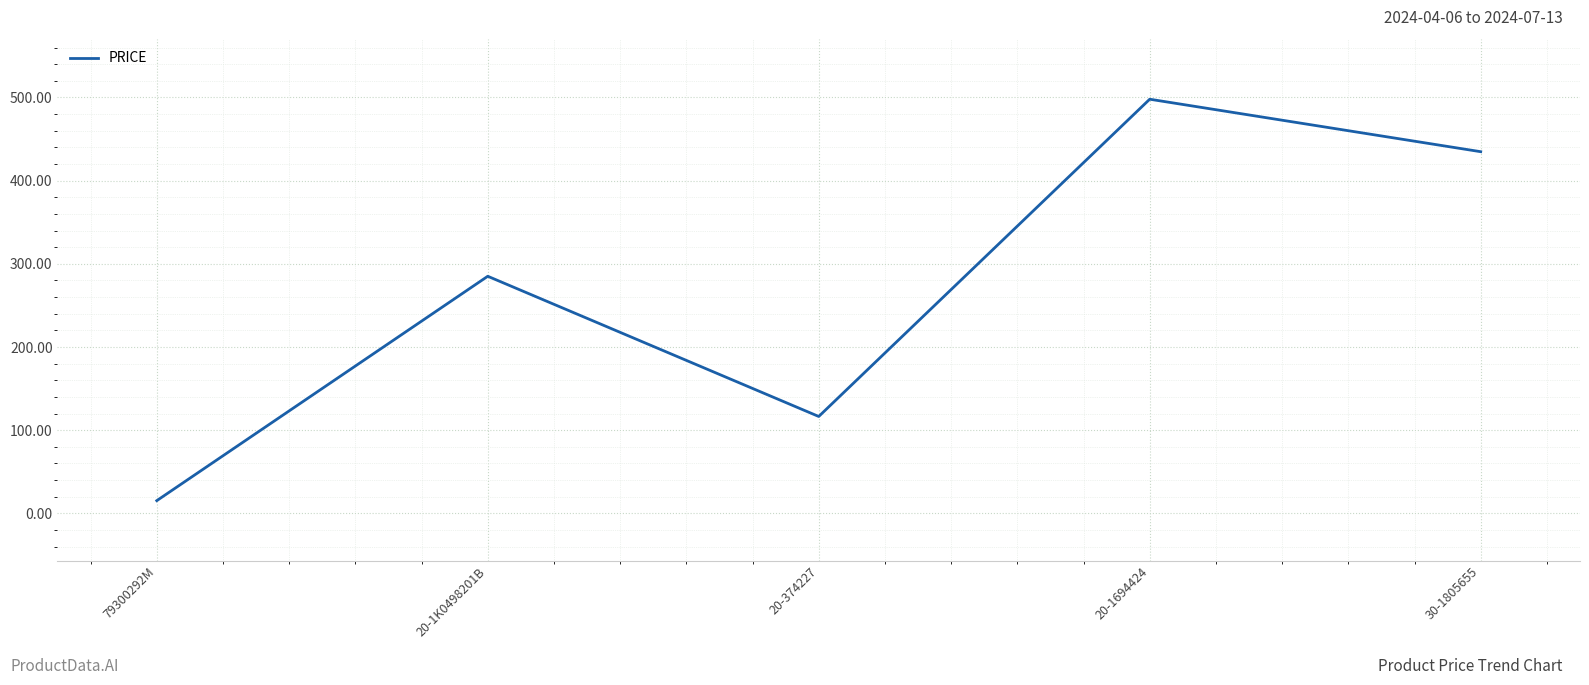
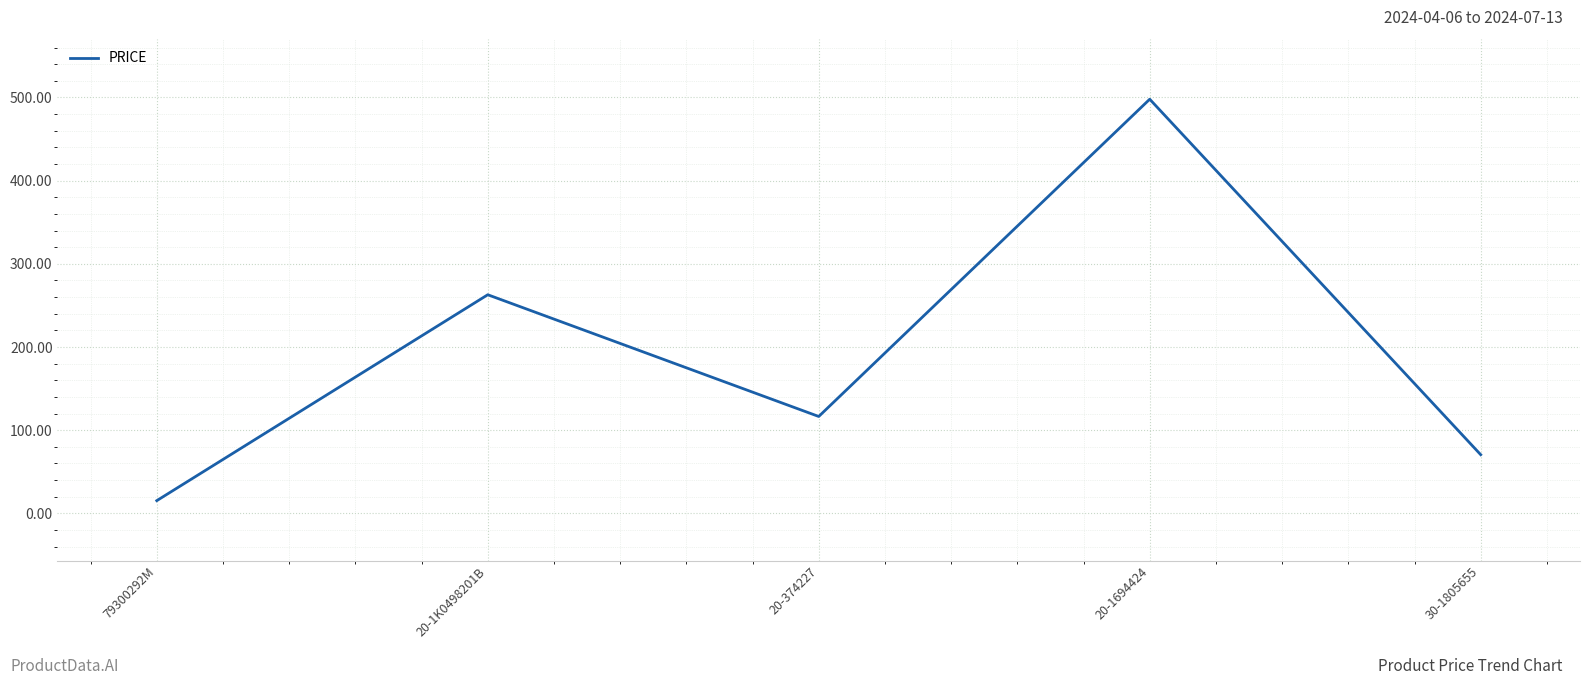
20-1K0498201B: 290 -> 260
30-1805655: 430 -> 70
